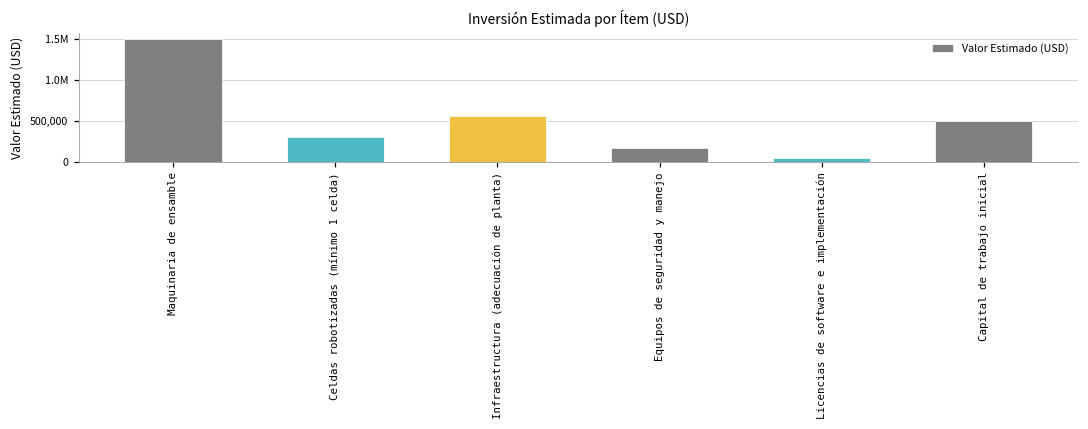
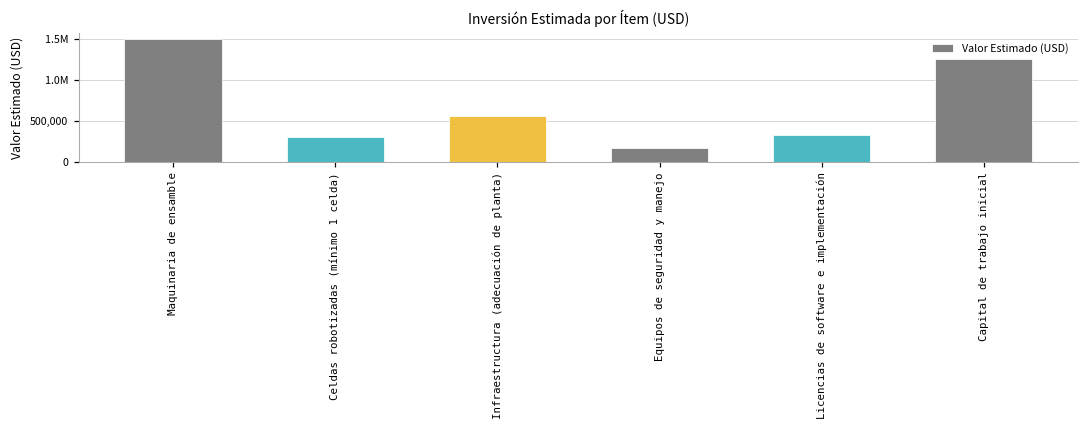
Licencias de software e implementación: 100,000 -> 300,000
Capital de trabajo inicial: 500,000 -> 1,300,000
